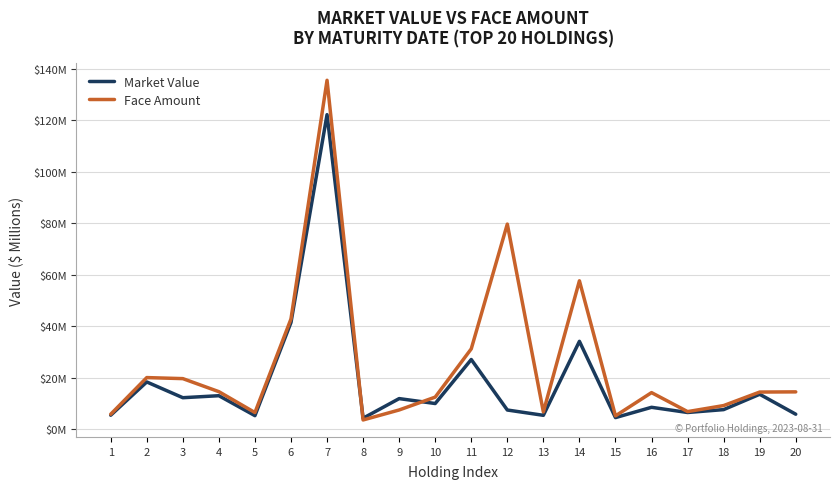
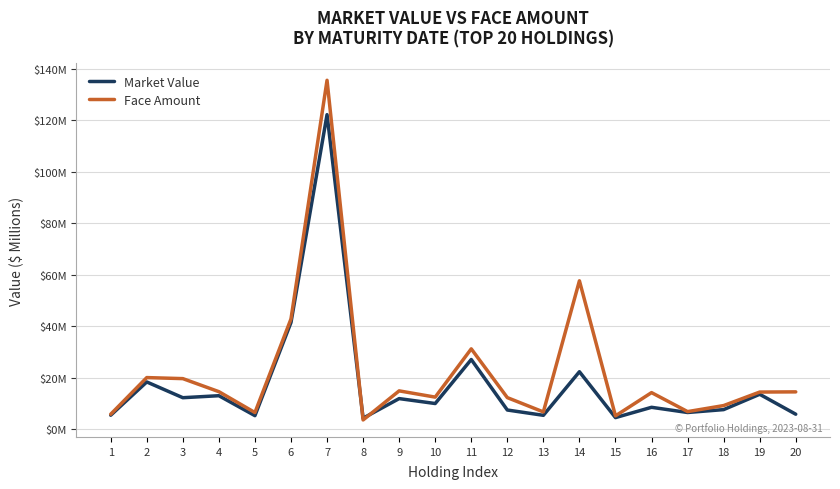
Face Amount, 9: $7000000 -> $15000000
Face Amount, 12: $80000000 -> $12000000
Market Value, 14: $34000000 -> $22000000
